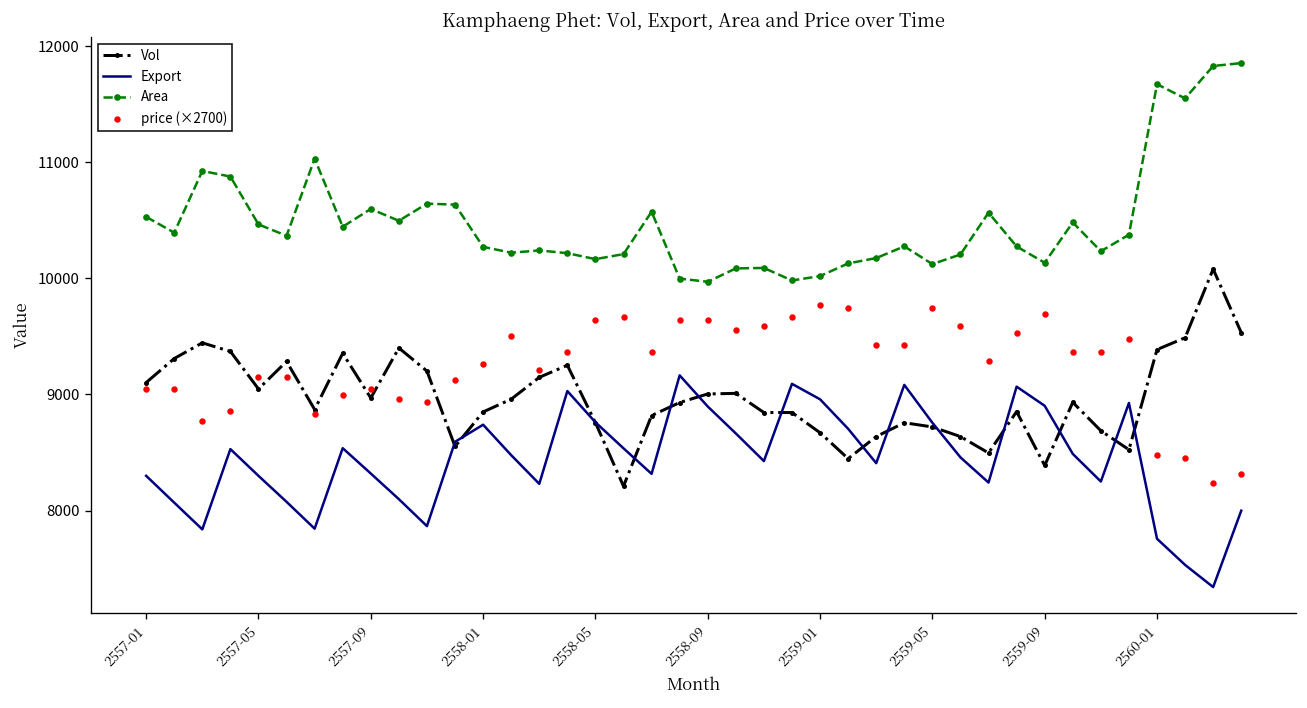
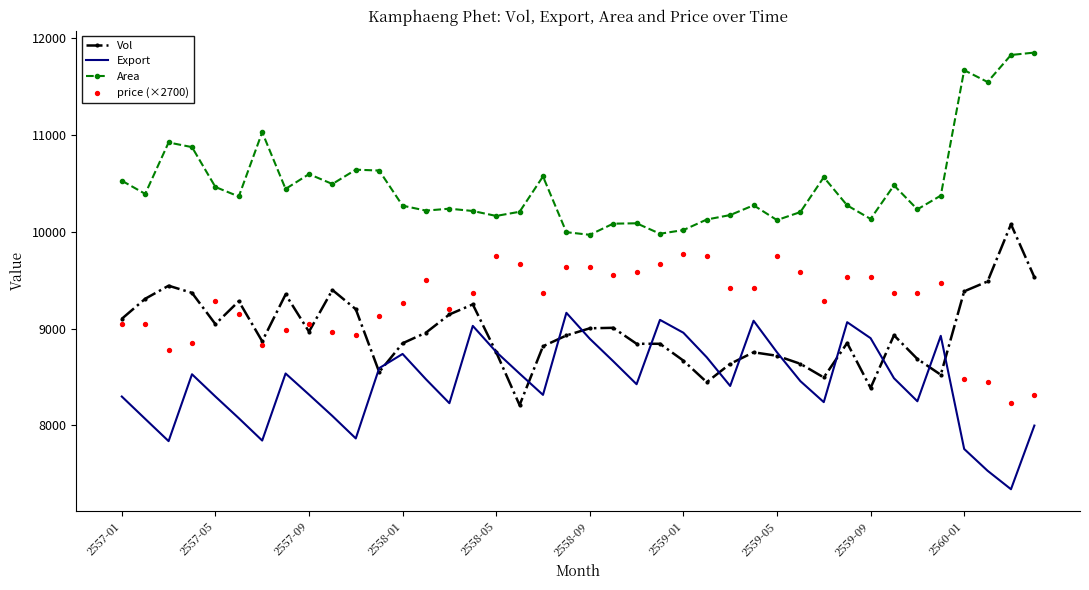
price (×2700), 2557-05: 9200 -> 9300
price (×2700), 2558-05: 9600 -> 9700
price (×2700), 2559-09: 9700 -> 9500
